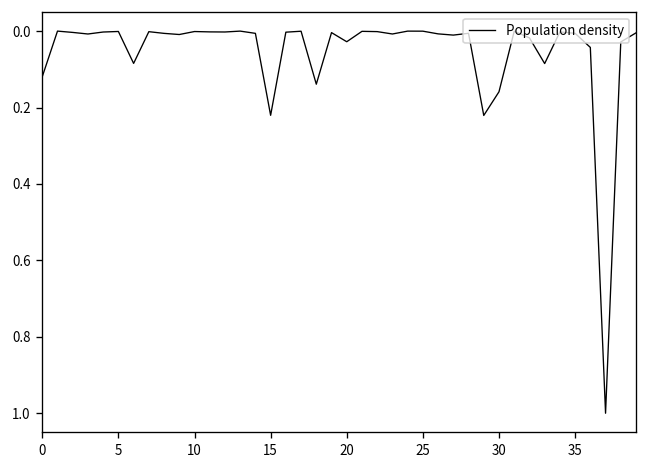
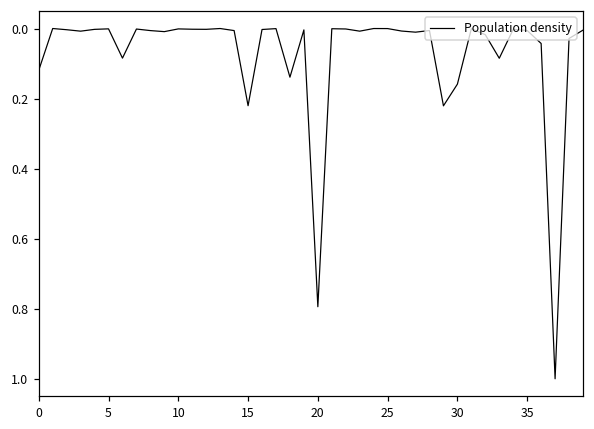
20: 0.03 -> 0.79
